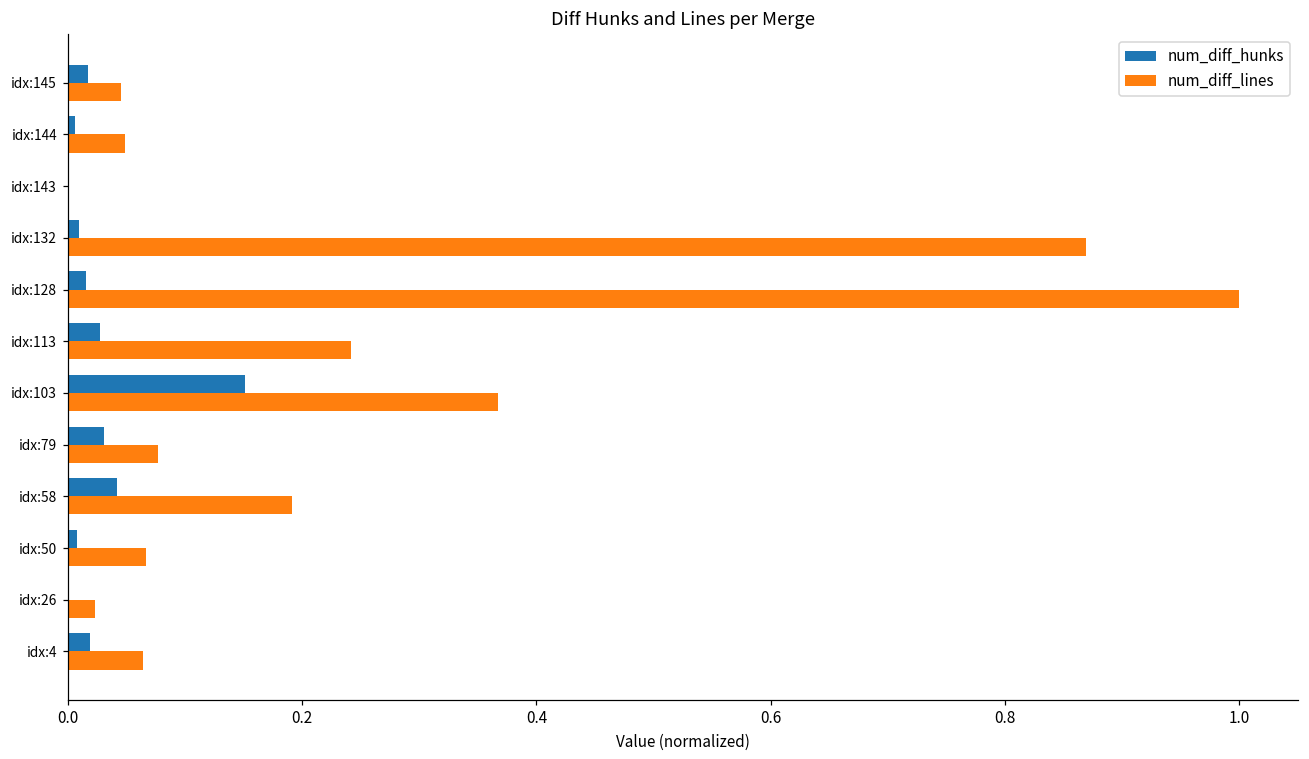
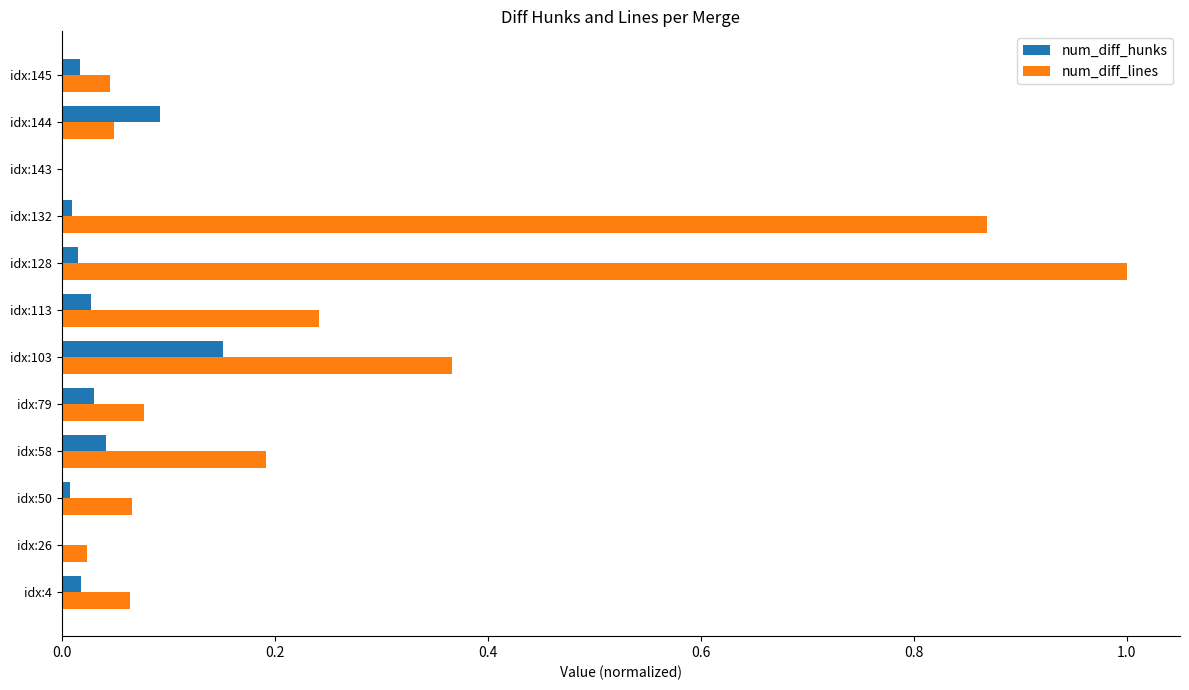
num_diff_hunks, idx:144: 0.006 -> 0.093
